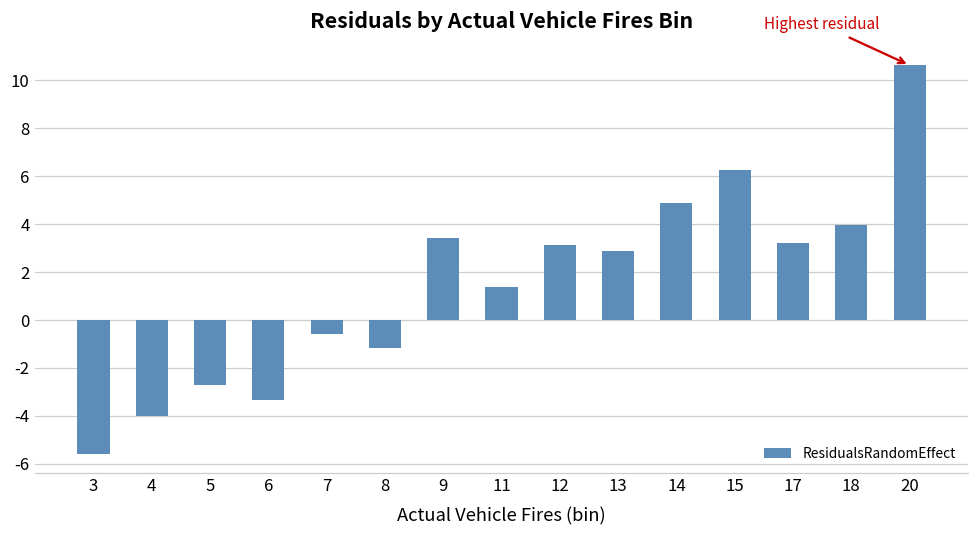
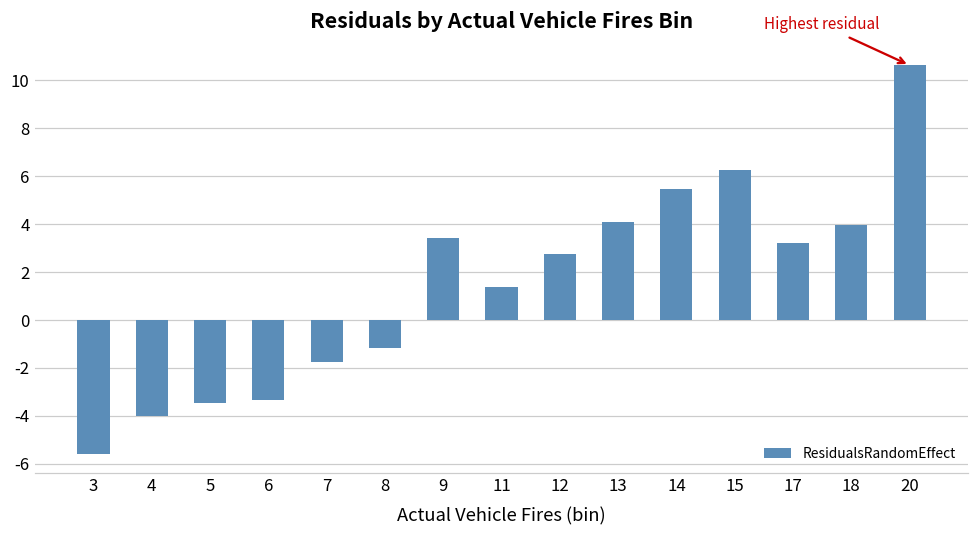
5: -2.7 -> -3.5
7: -0.6 -> -1.8
12: 3.1 -> 2.8
13: 2.9 -> 4.1
14: 4.9 -> 5.5
